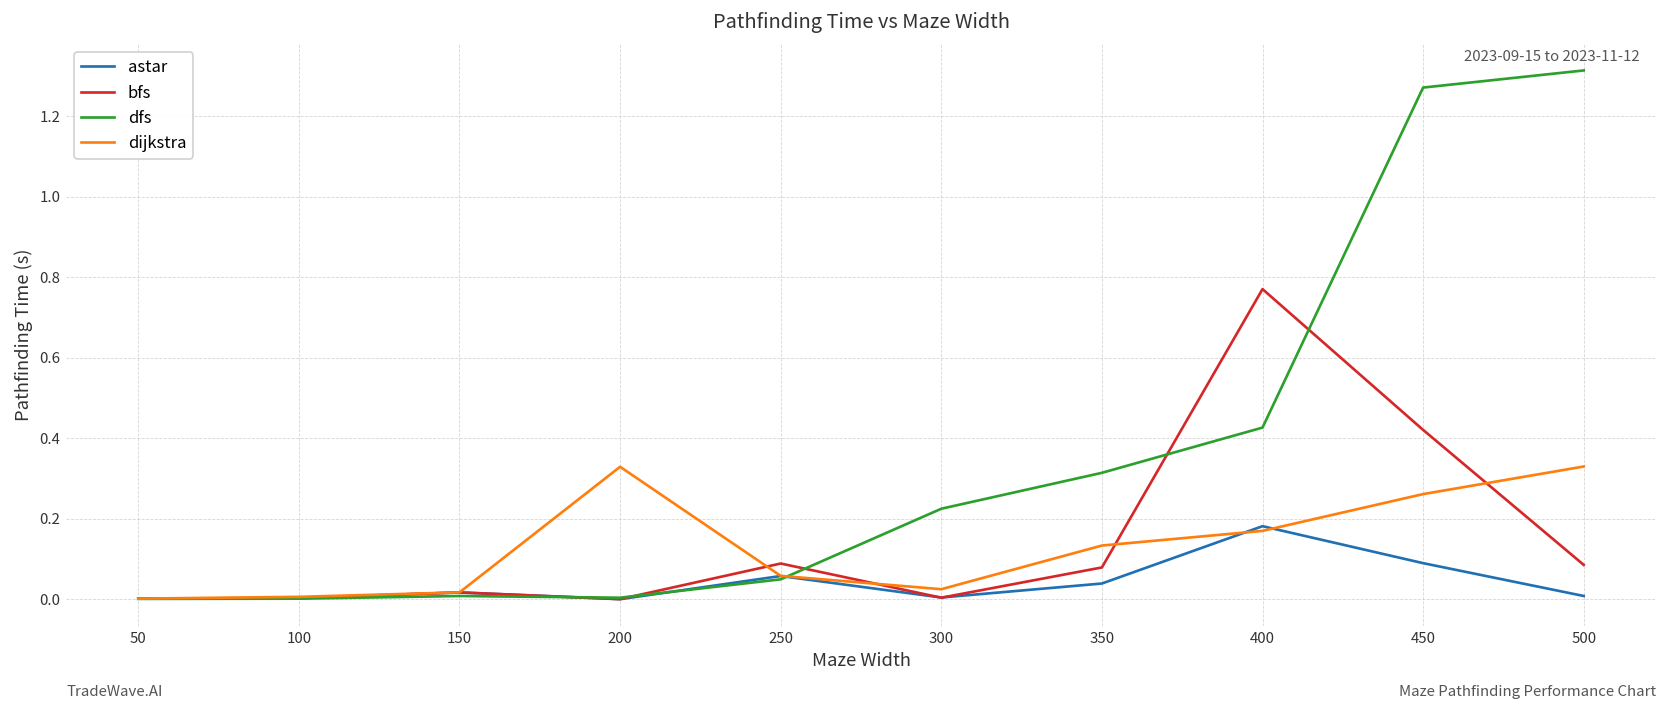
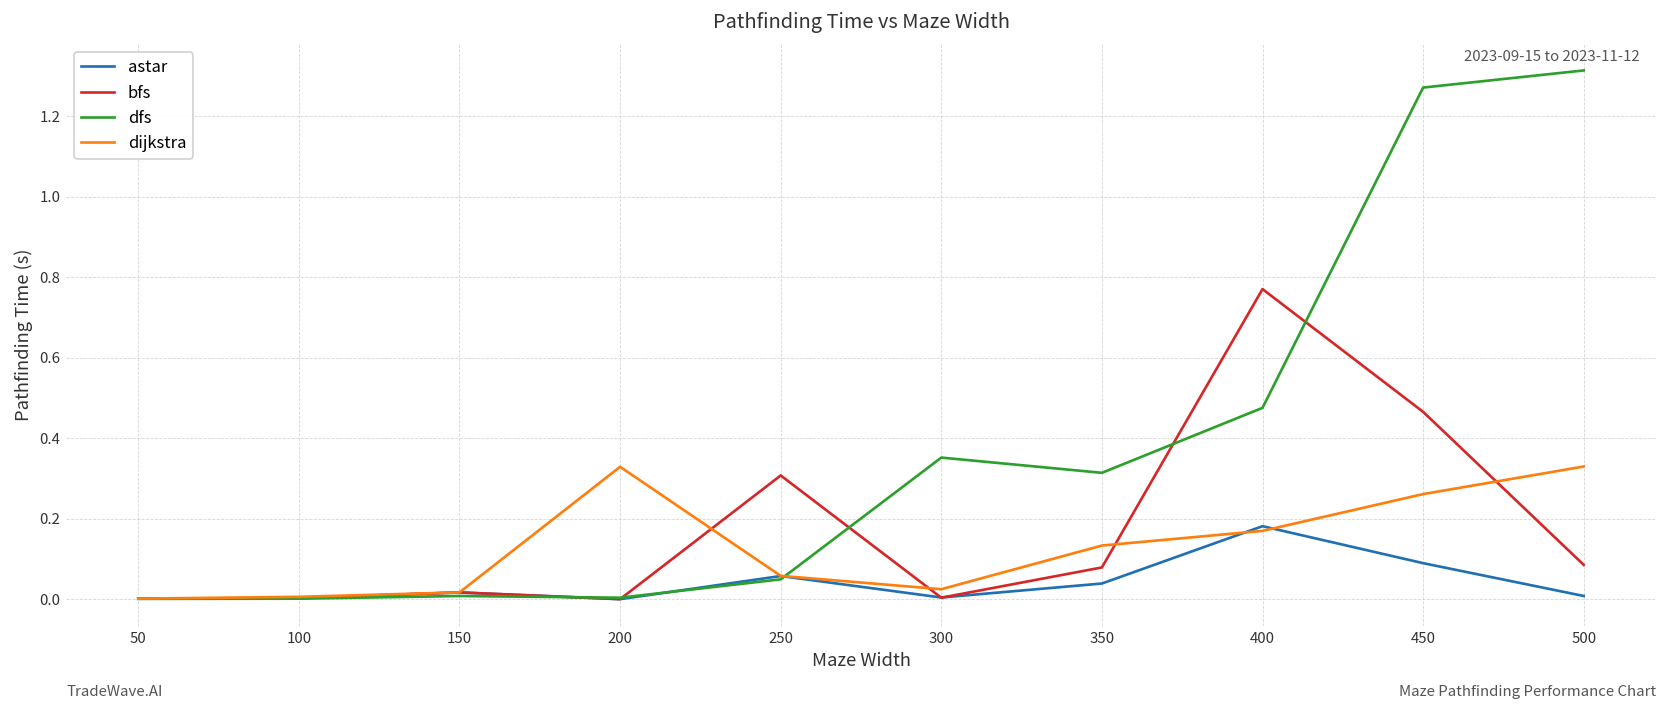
bfs, 250: 0.09 -> 0.31
dfs, 300: 0.22 -> 0.35
dfs, 400: 0.43 -> 0.48
bfs, 450: 0.42 -> 0.47
